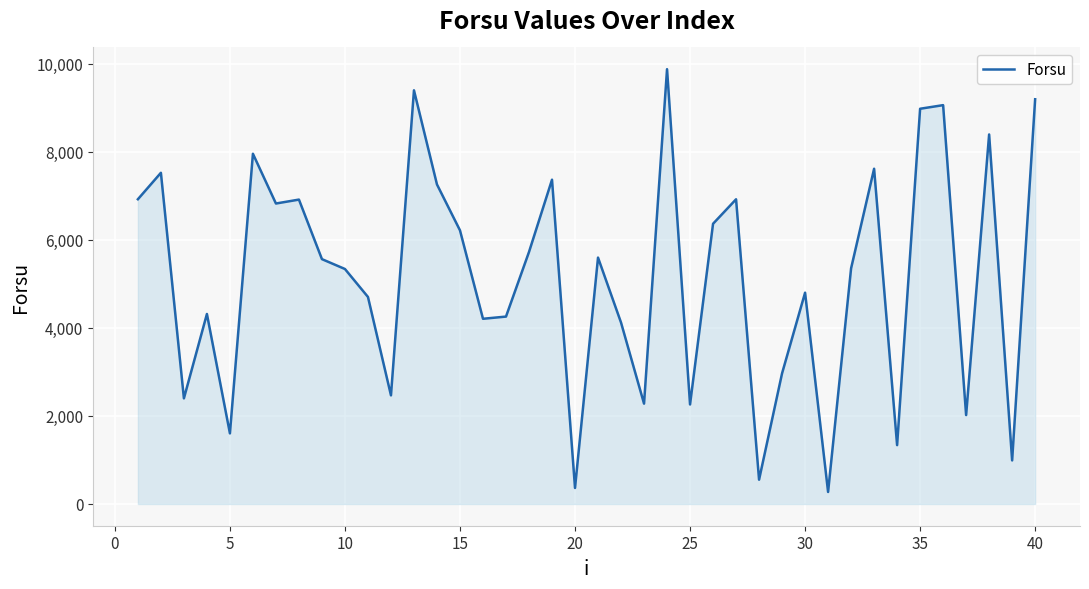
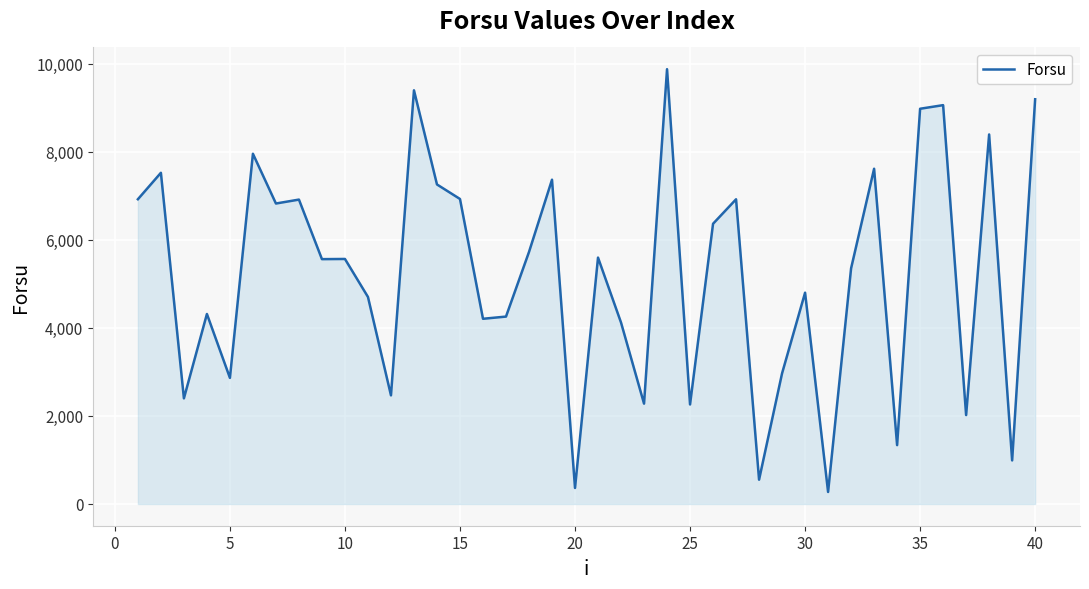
5: 1,600 -> 2,900
10: 5,300 -> 5,600
15: 6,200 -> 6,900
